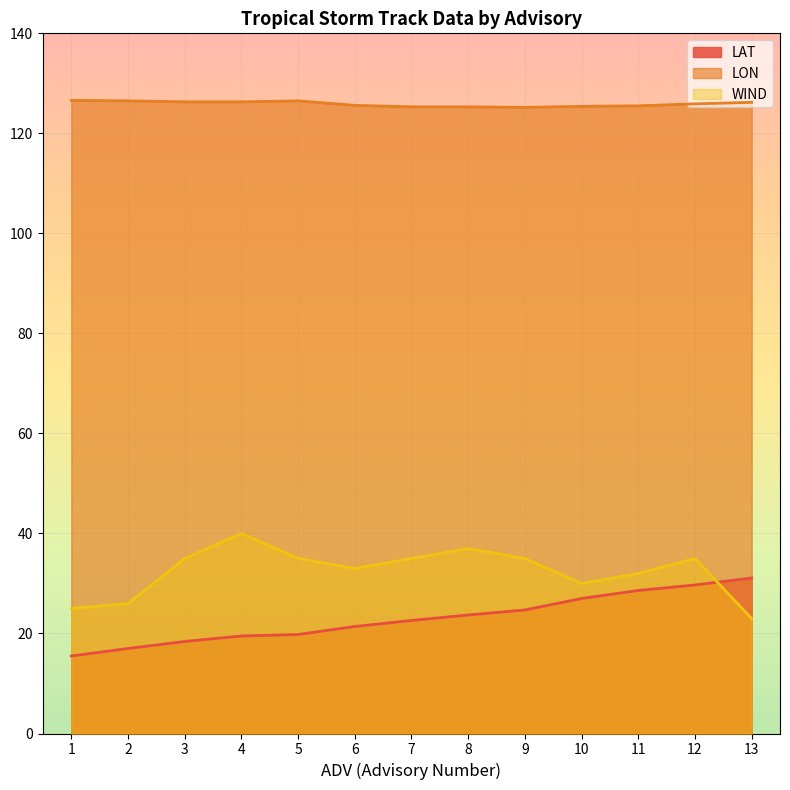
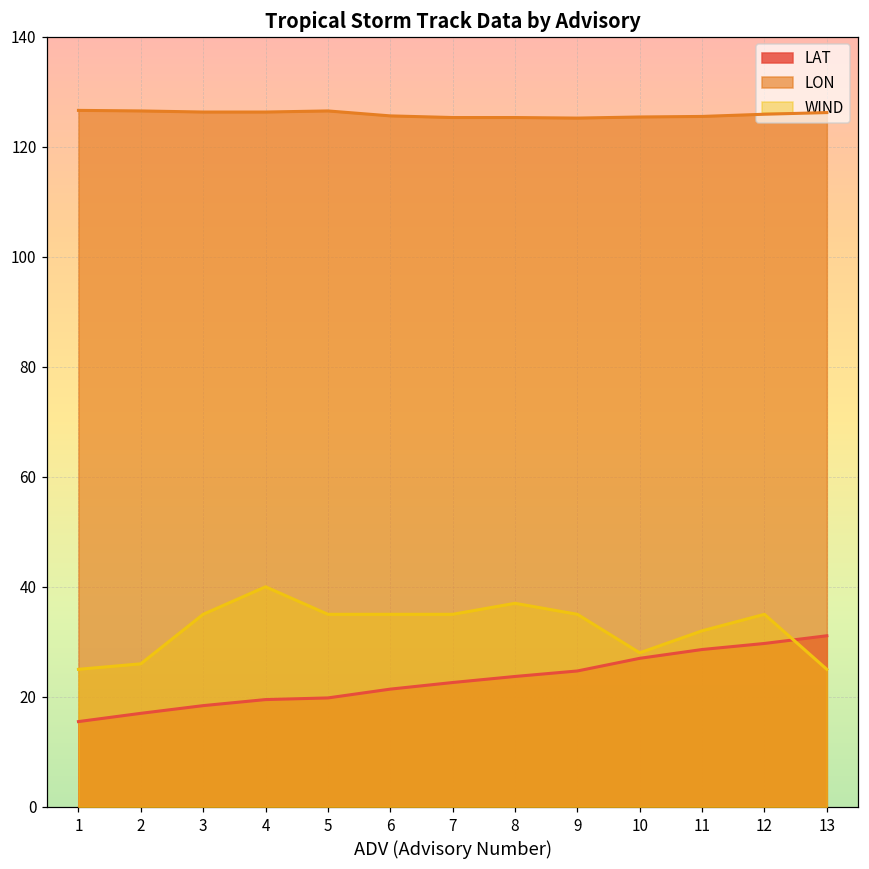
WIND, 6: 33 -> 35
WIND, 10: 30 -> 28
WIND, 13: 23 -> 25
